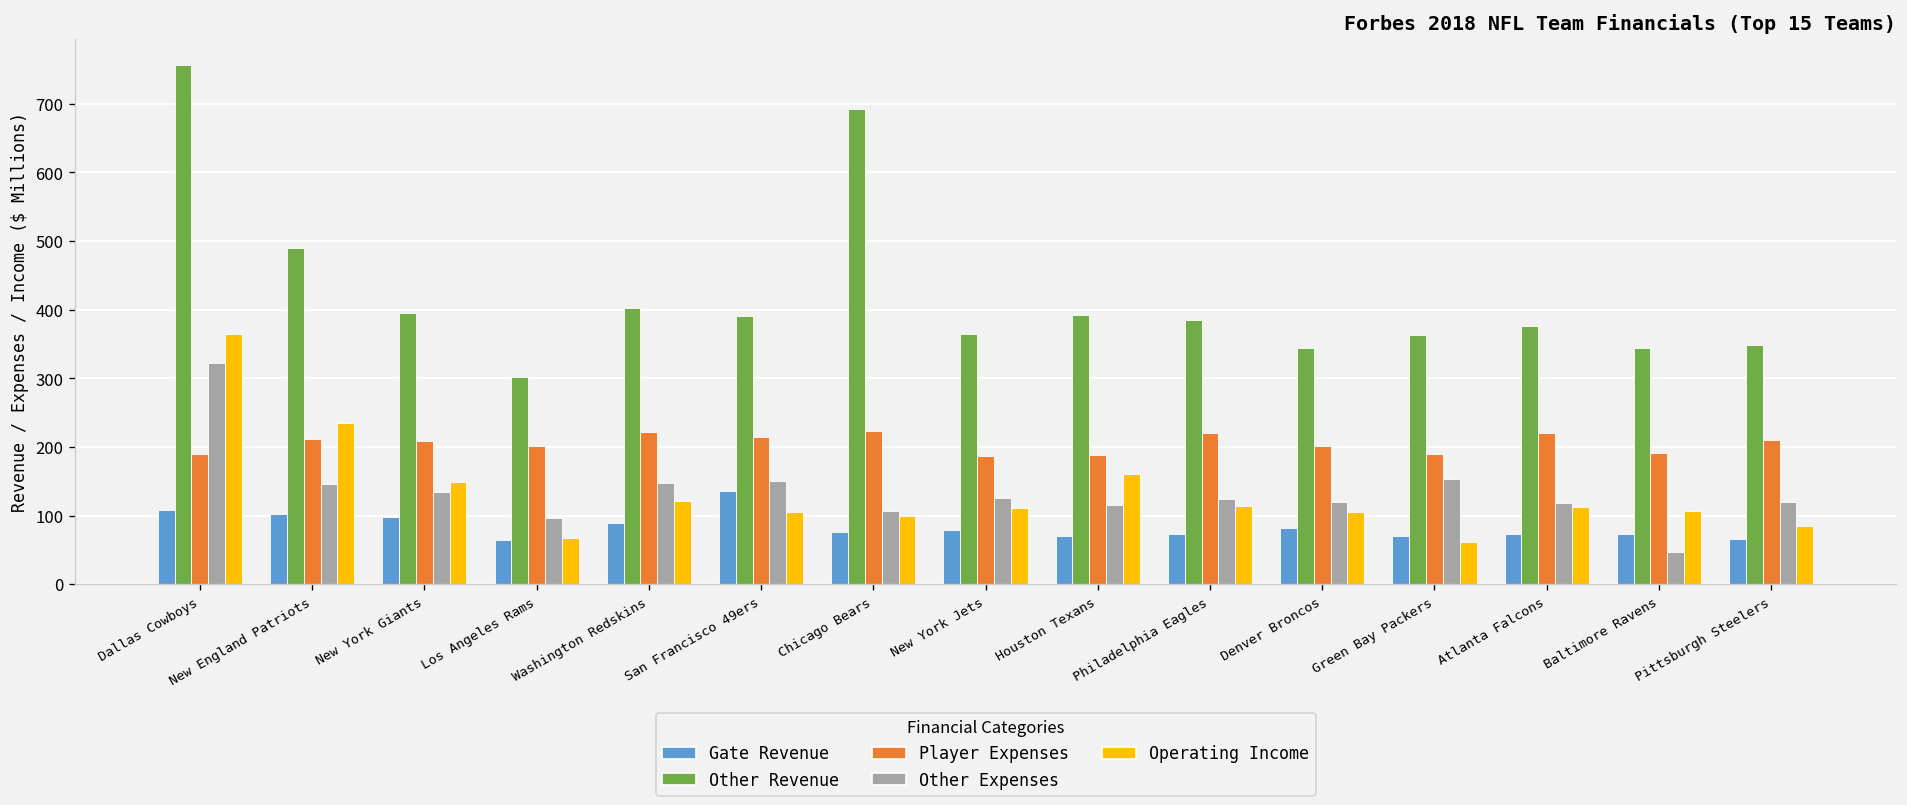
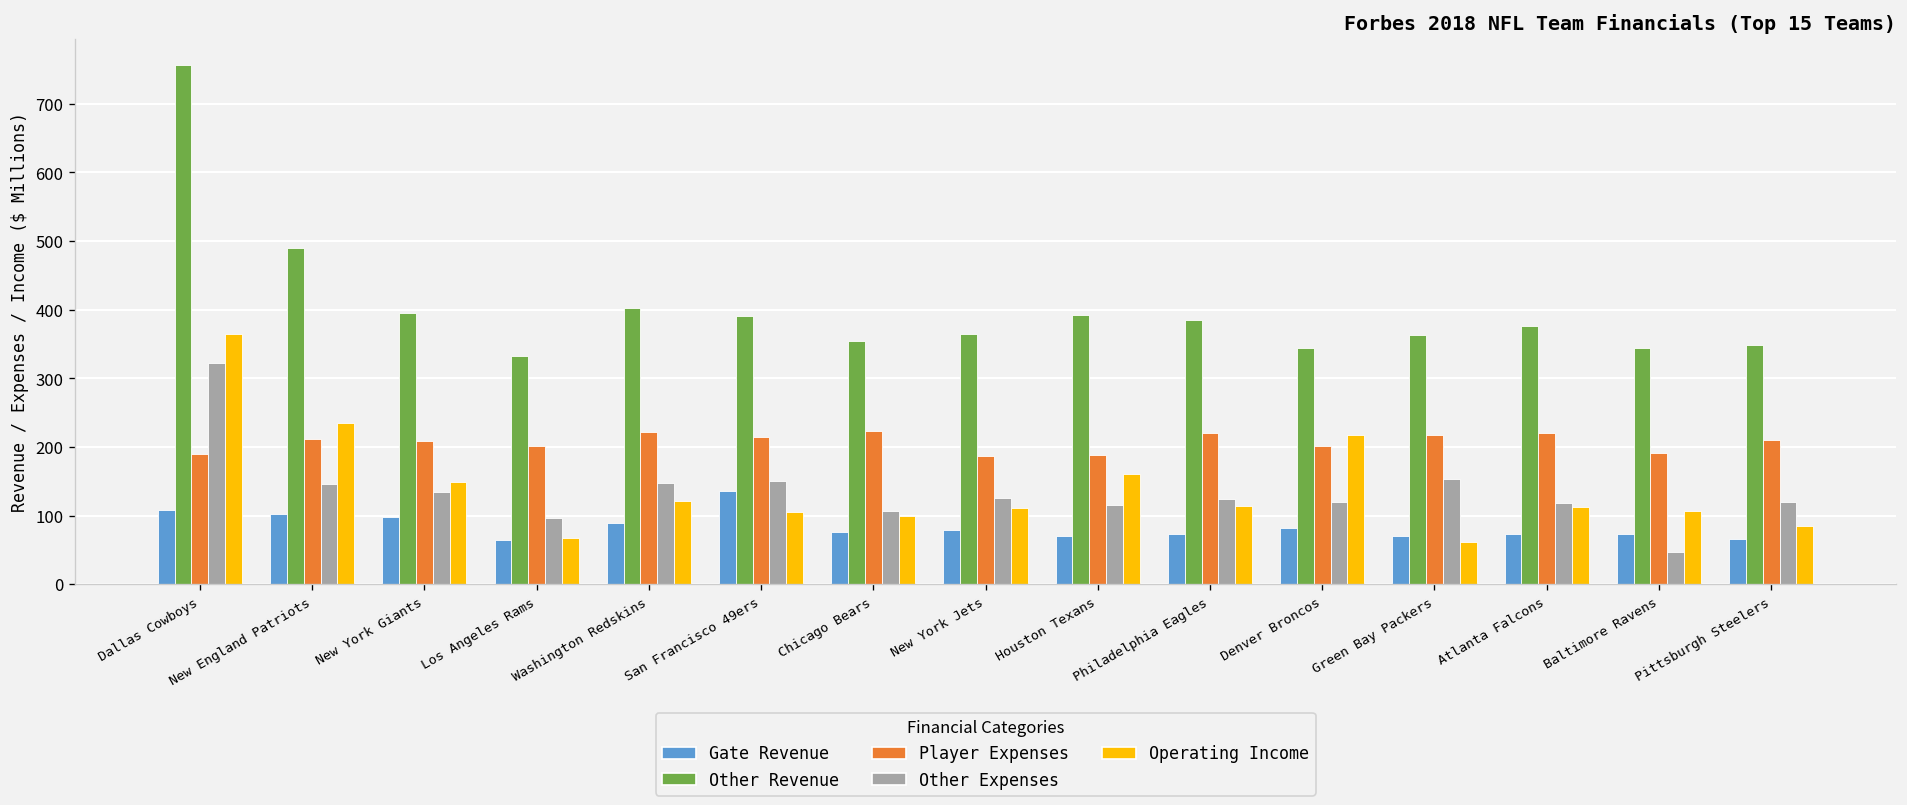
Other Revenue, Los Angeles Rams: 300 -> 330
Other Revenue, Chicago Bears: 690 -> 350
Operating Income, Denver Broncos: 110 -> 220
Player Expenses, Green Bay Packers: 190 -> 220
